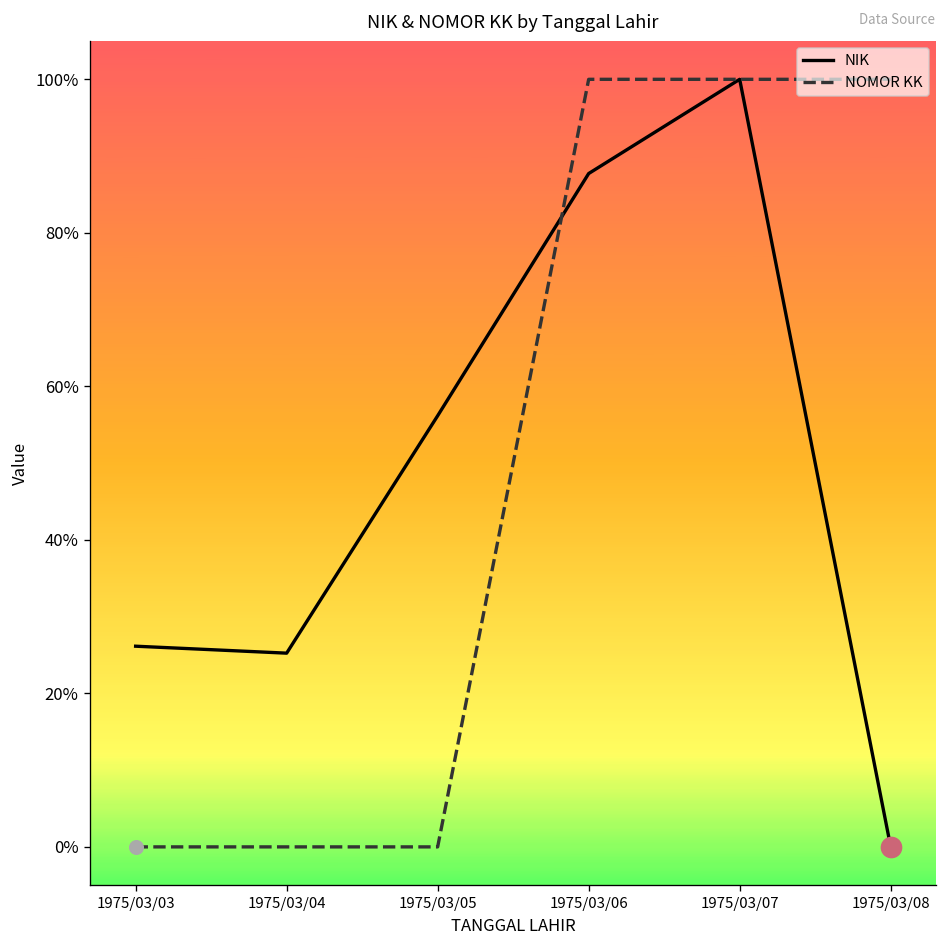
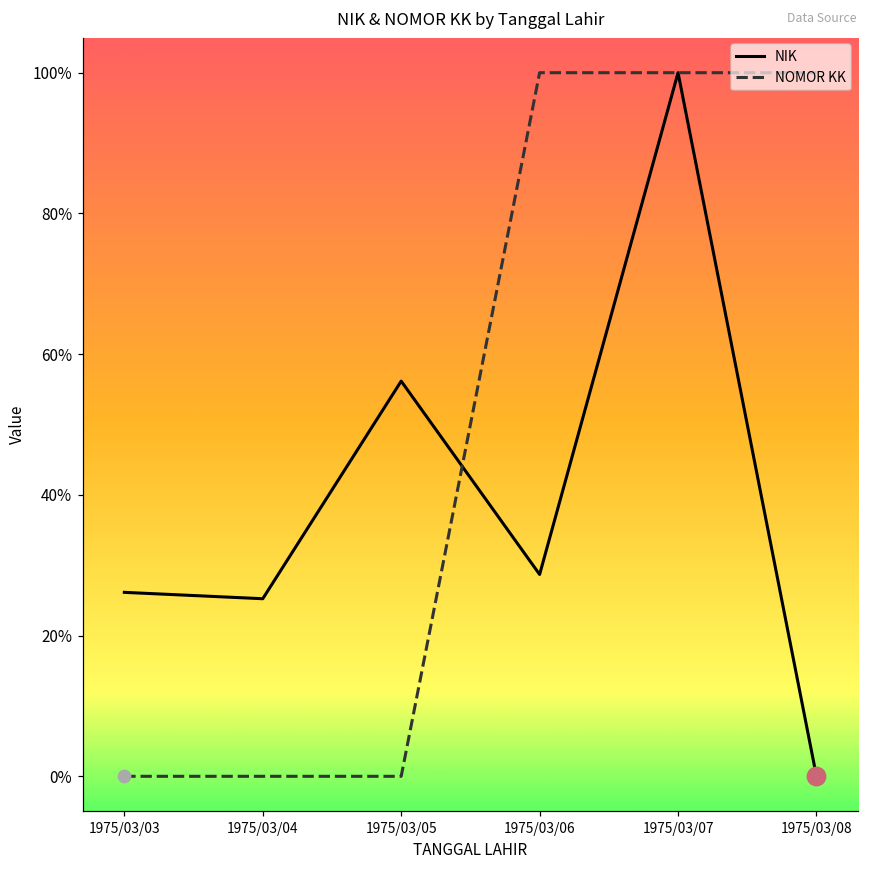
NIK, 1975/03/06: 88% -> 29%
